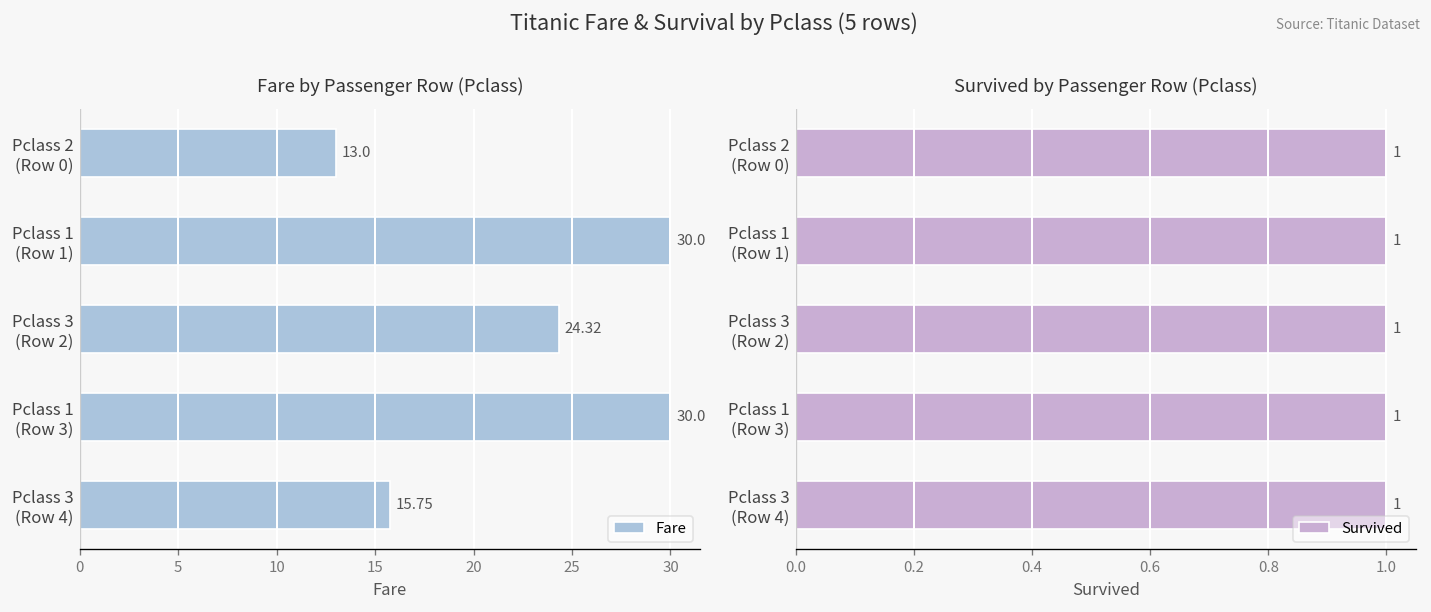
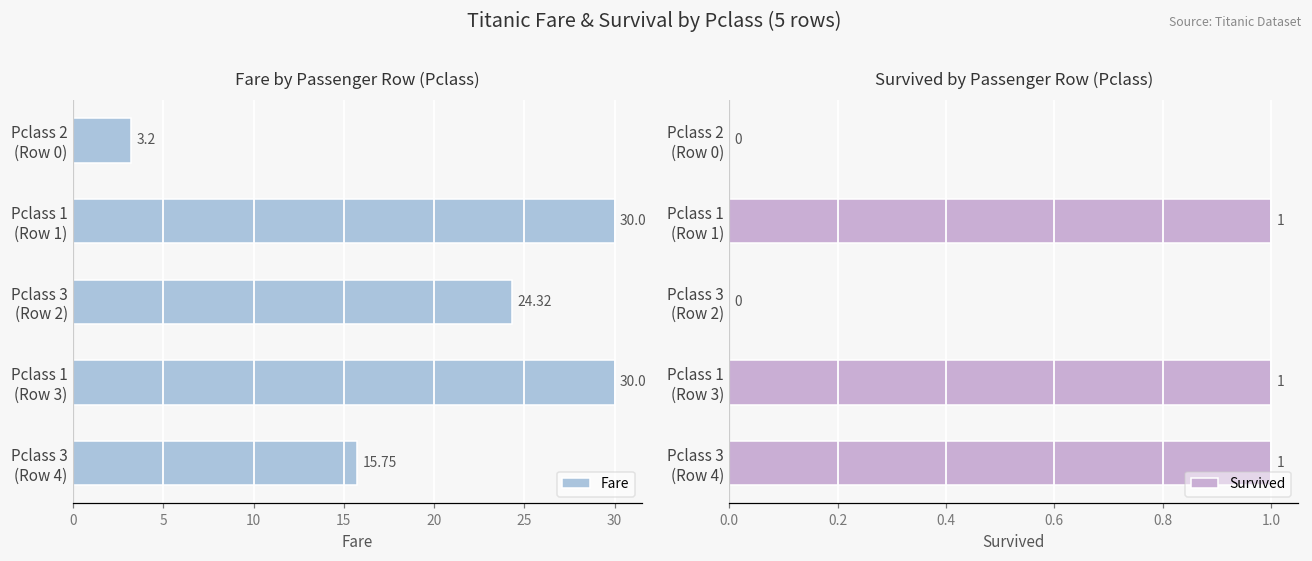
Fare by Passenger Row (Pclass), Pclass 2 (Row 0): 13.0 -> 3.2
Survived by Passenger Row (Pclass), Pclass 2 (Row 0): 1 -> 0
Survived by Passenger Row (Pclass), Pclass 3 (Row 2): 1 -> 0
